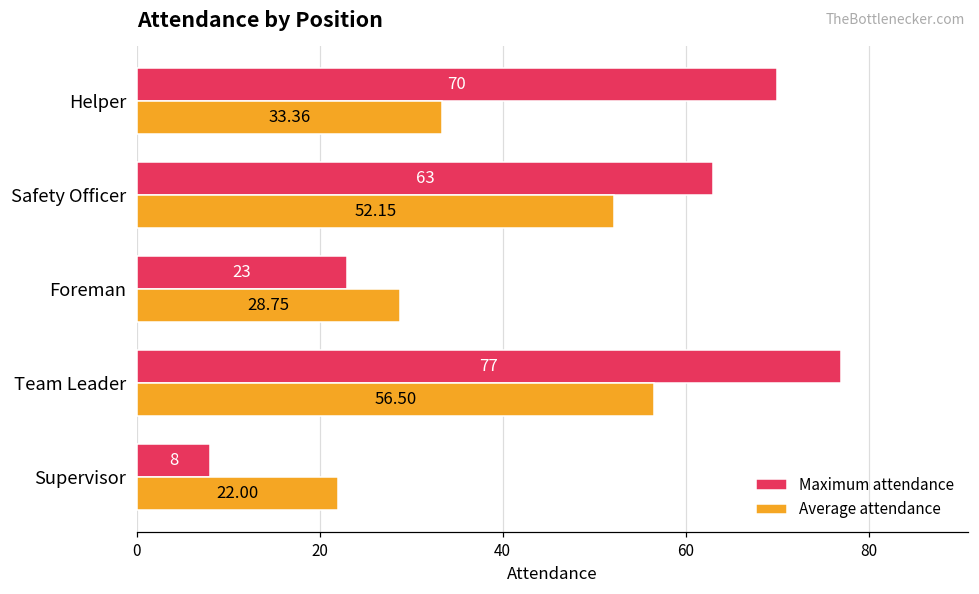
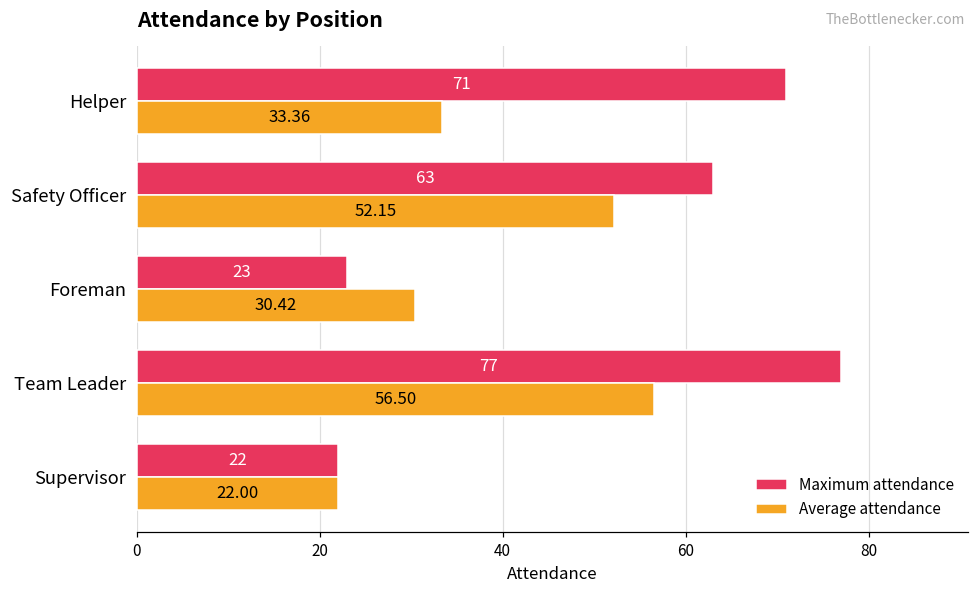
Maximum attendance, Helper: 70 -> 71
Average attendance, Foreman: 28.75 -> 30.42
Maximum attendance, Supervisor: 8 -> 22
